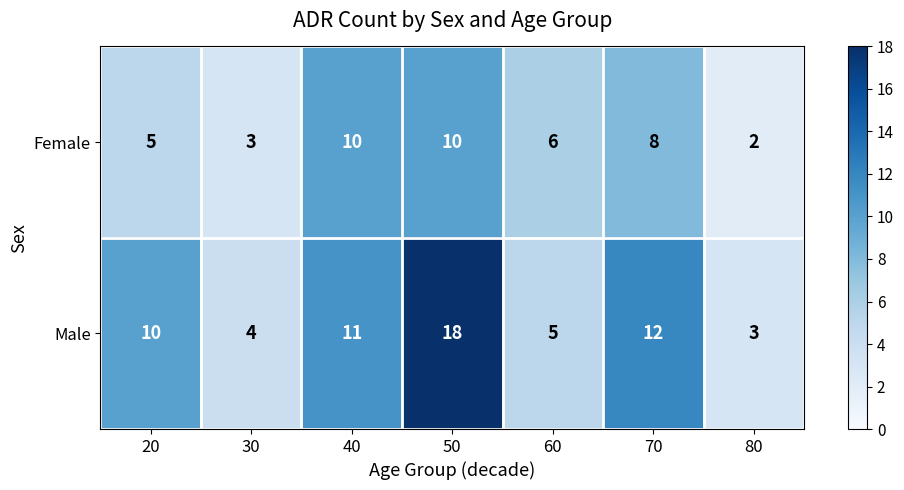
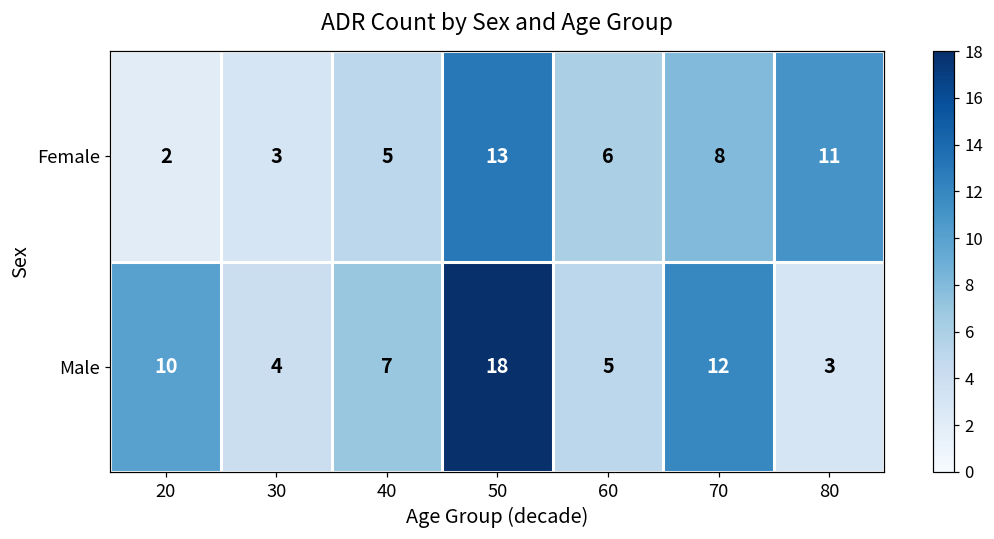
Female, 20: 5 -> 2
Female, 40: 10 -> 5
Female, 50: 10 -> 13
Female, 80: 2 -> 11
Male, 40: 11 -> 7
